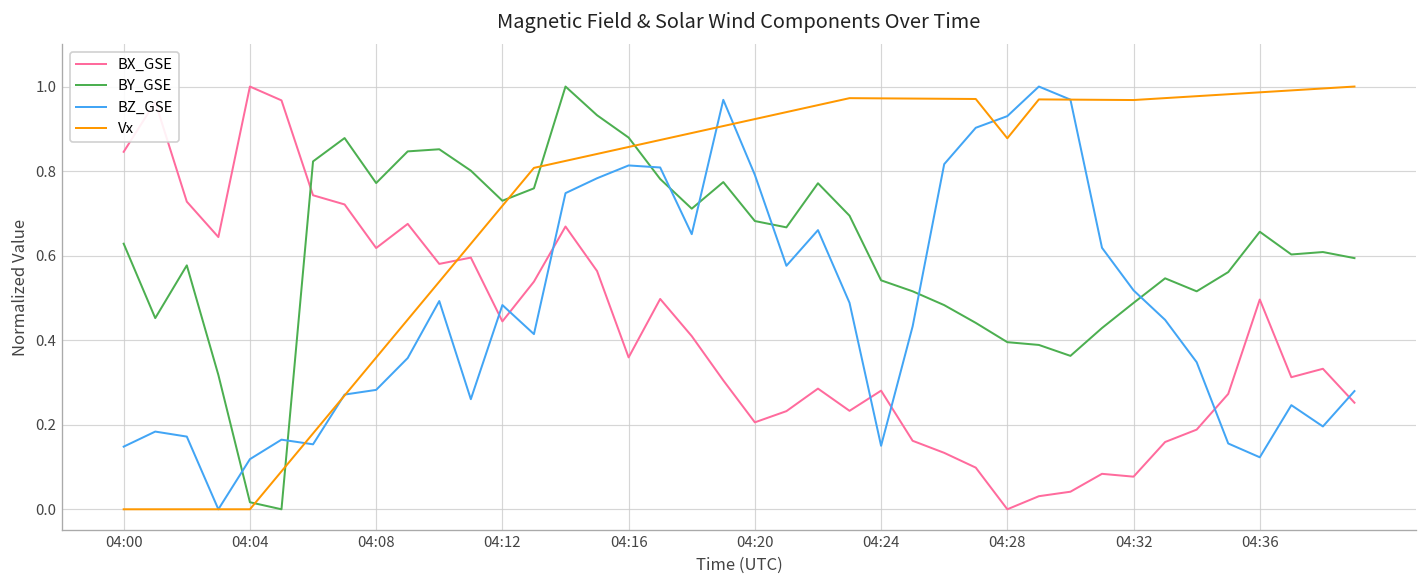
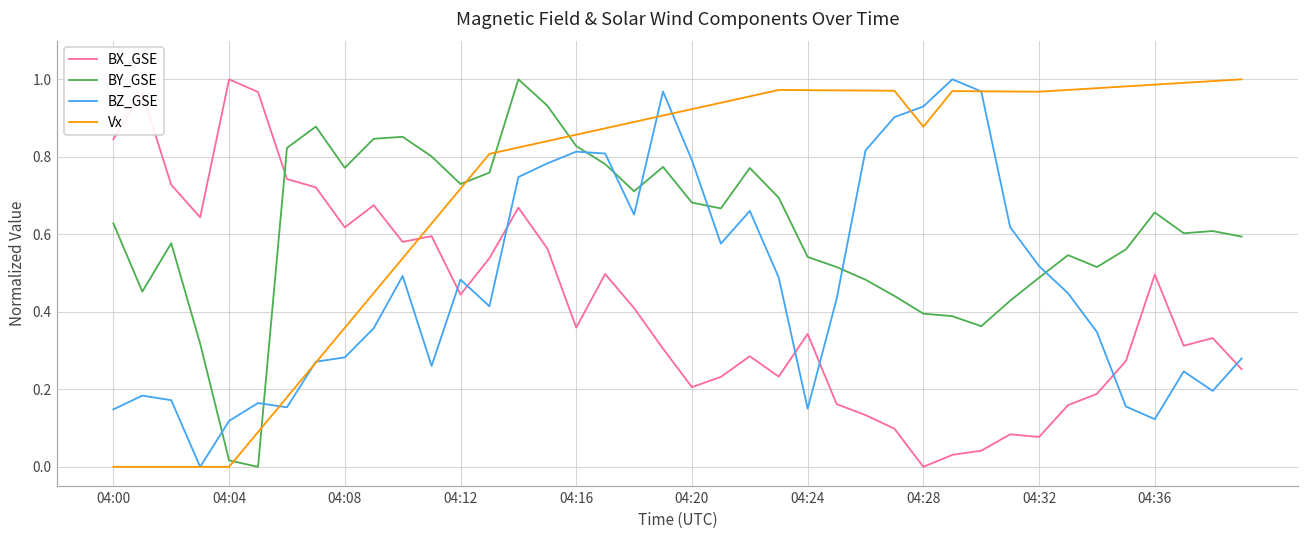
BY_GSE, 04:16: 0.88 -> 0.83
BX_GSE, 04:24: 0.28 -> 0.34
